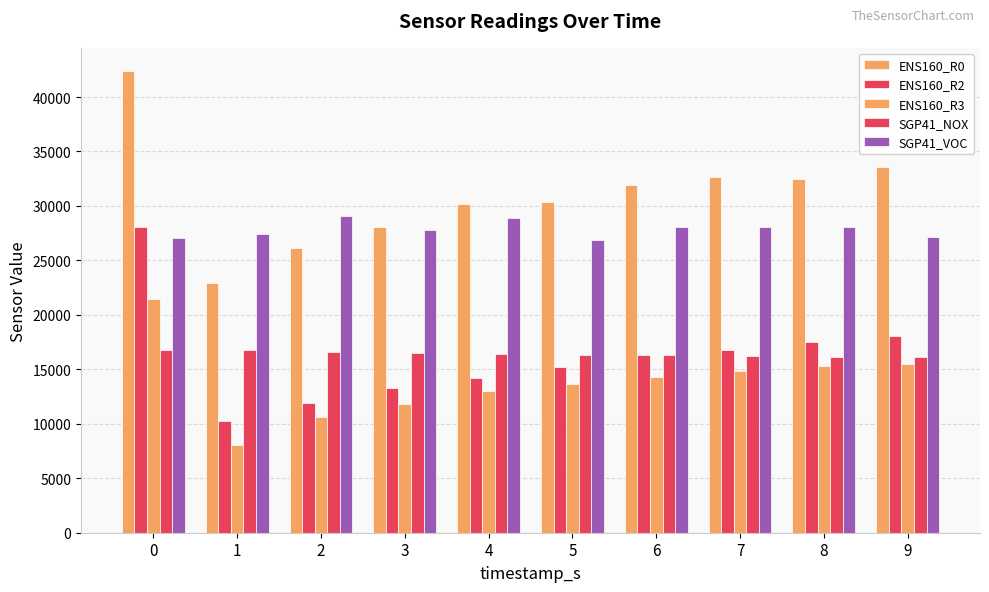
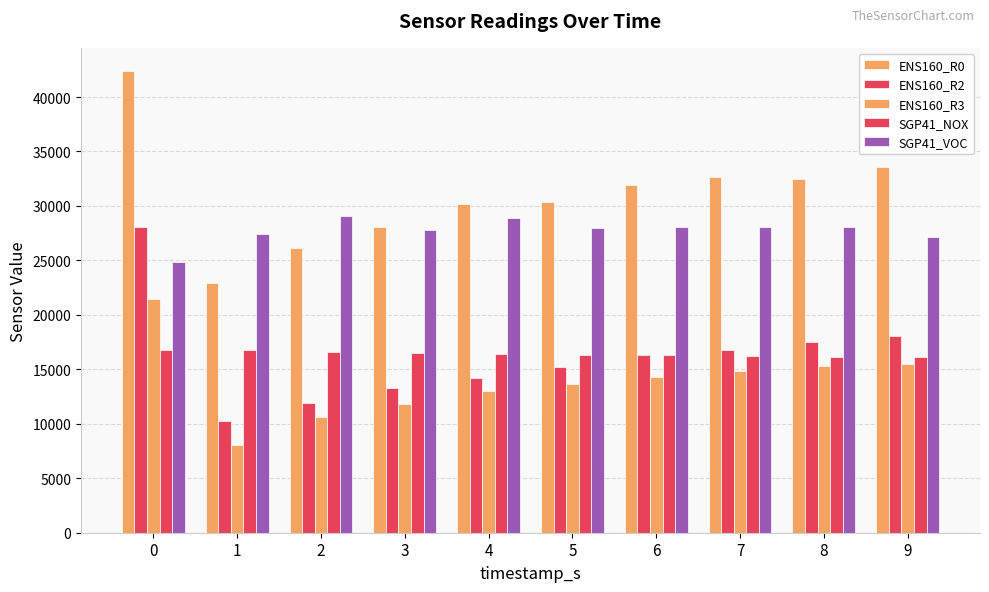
SGP41_VOC, 0: 27000 -> 24800
SGP41_VOC, 5: 26900 -> 28000
